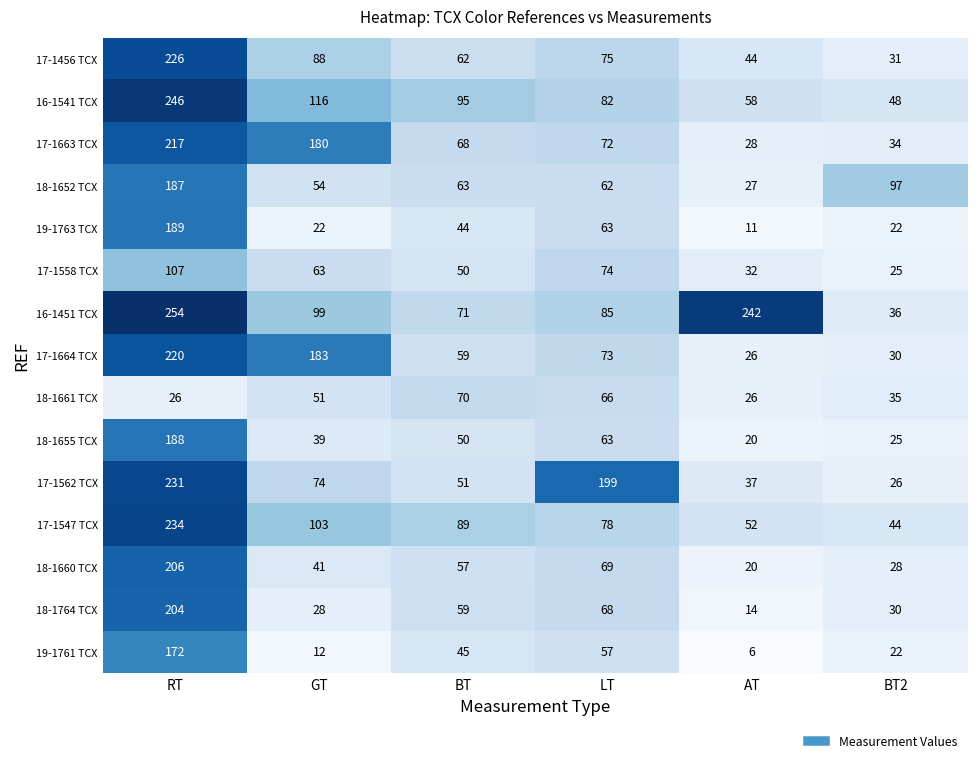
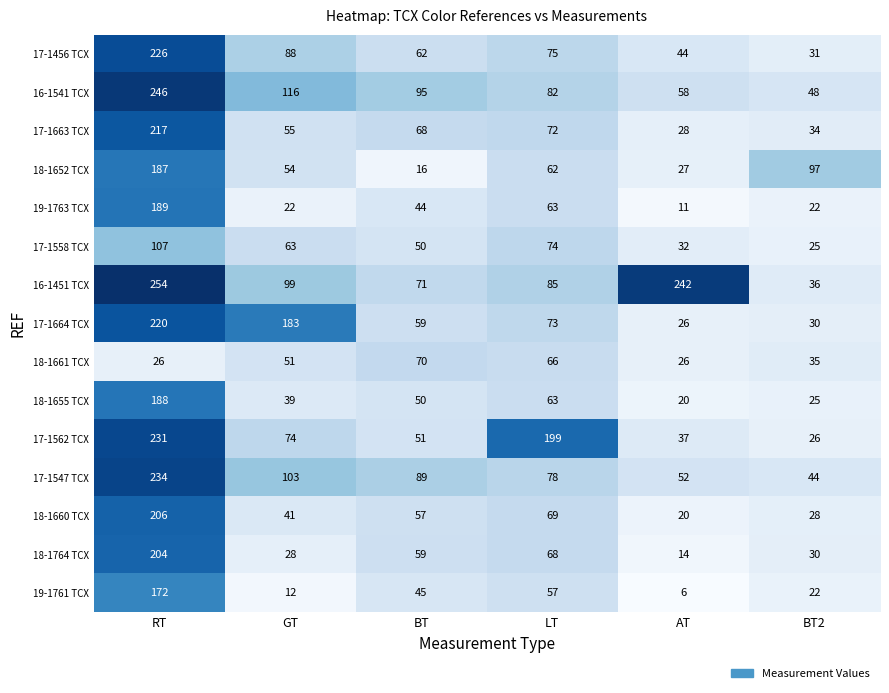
17-1663 TCX, GT: 180 -> 55
18-1652 TCX, BT: 63 -> 16
